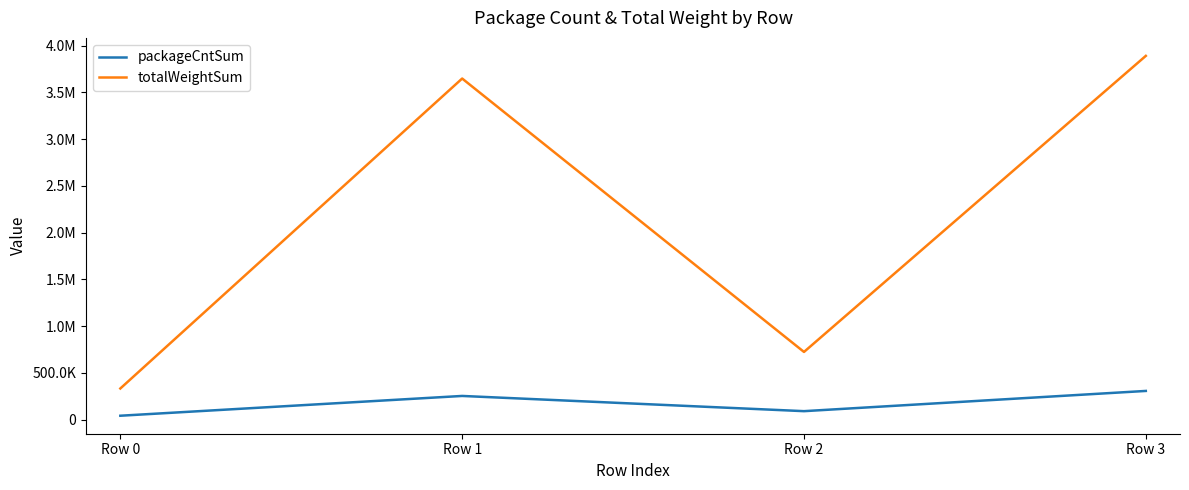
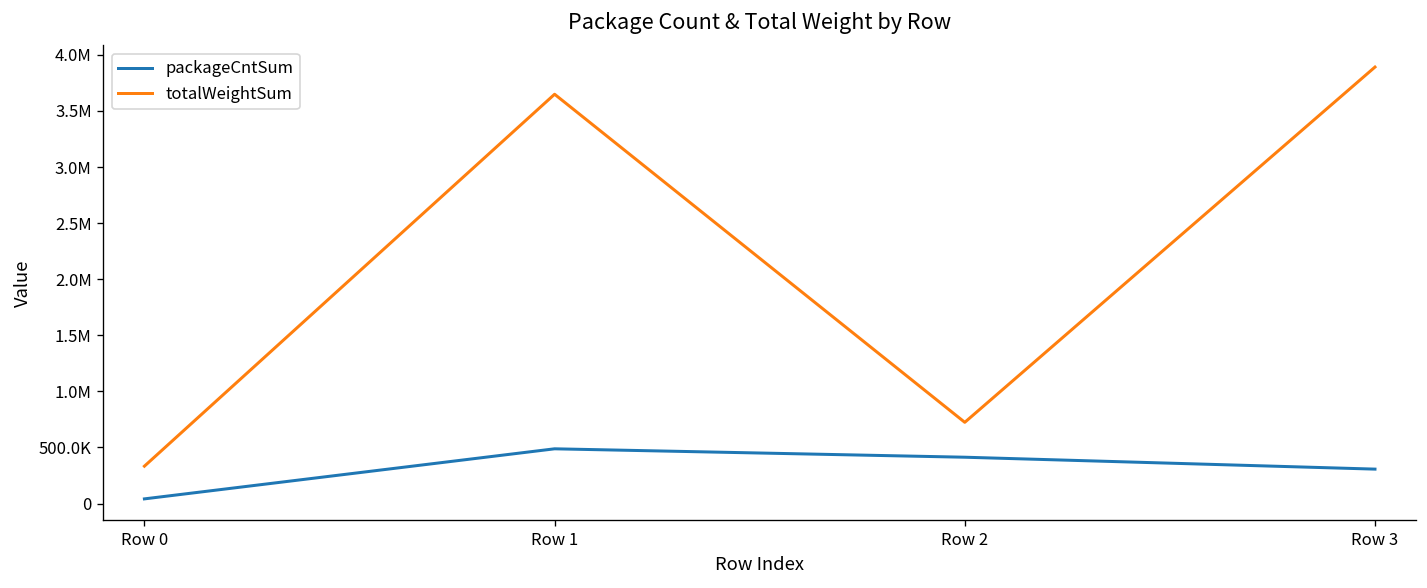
packageCntSum, Row 1: 300000 -> 500000
packageCntSum, Row 2: 100000 -> 400000
